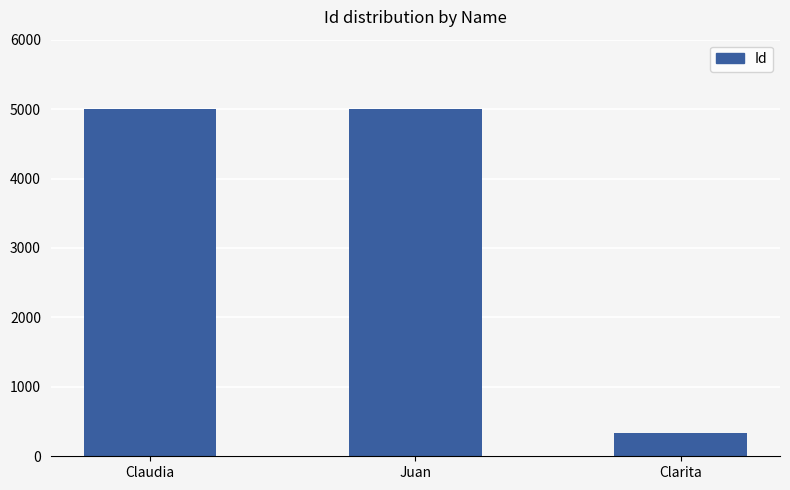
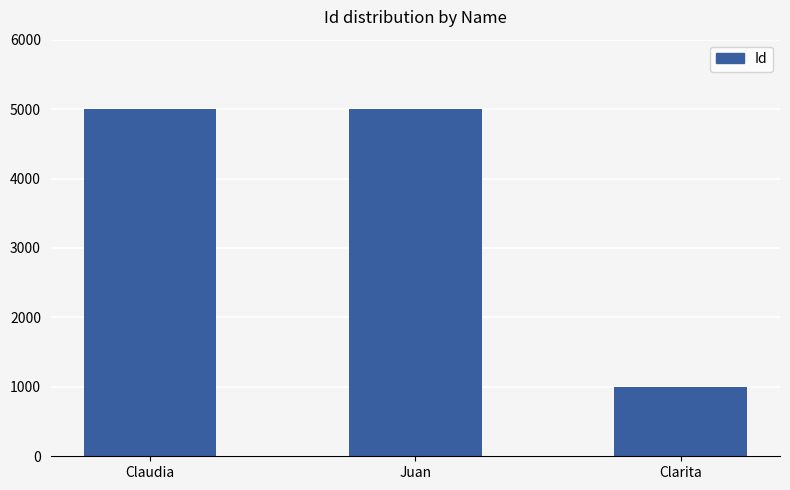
Clarita: 300 -> 1000
